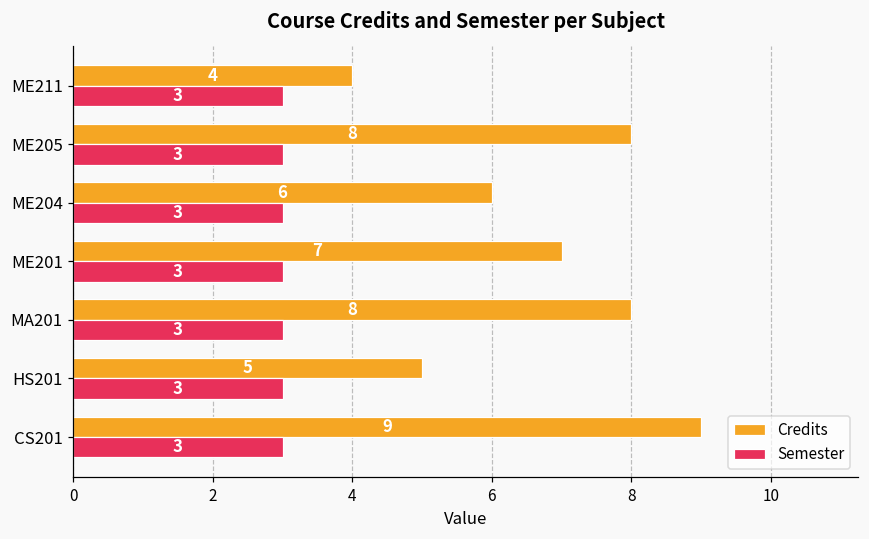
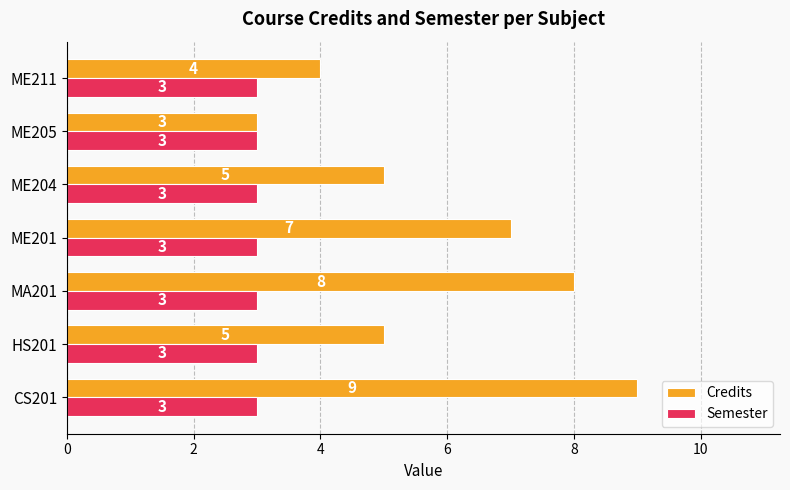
Credits, ME205: 8 -> 3
Credits, ME204: 6 -> 5
